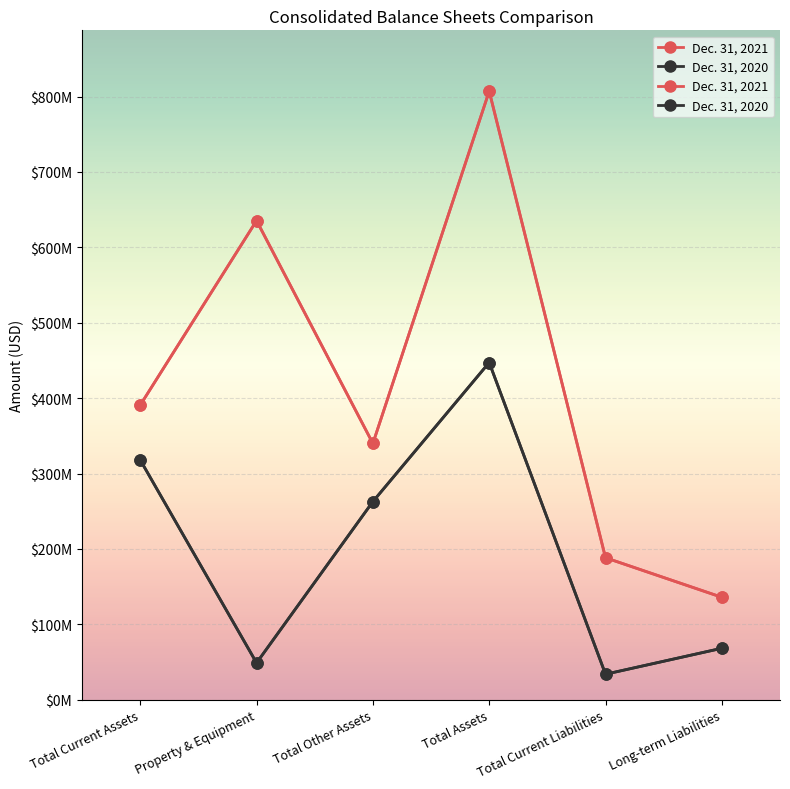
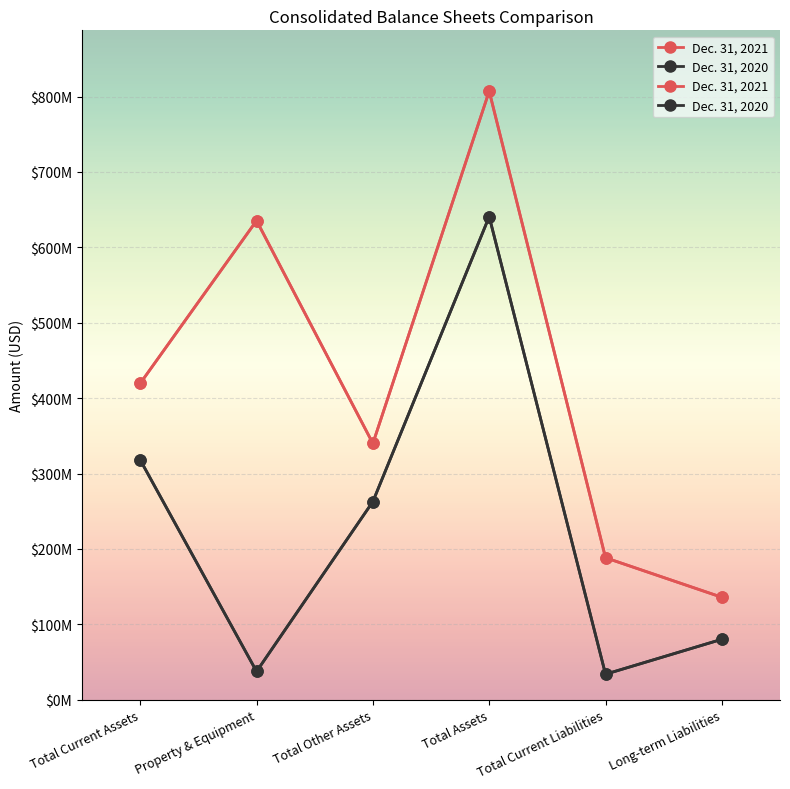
Dec. 31, 2021, Total Current Assets: $390000000 -> $420000000
Dec. 31, 2020, Property & Equipment: $50000000 -> $40000000
Dec. 31, 2020, Total Assets: $450000000 -> $640000000
Dec. 31, 2020, Long-term Liabilities: $70000000 -> $80000000
